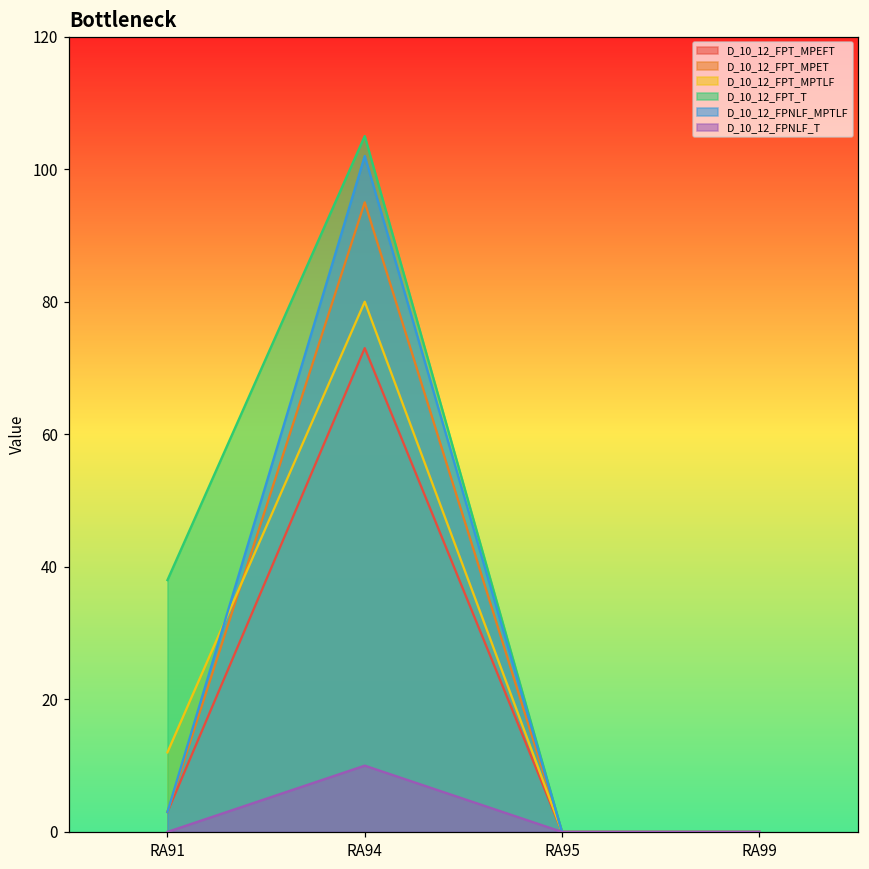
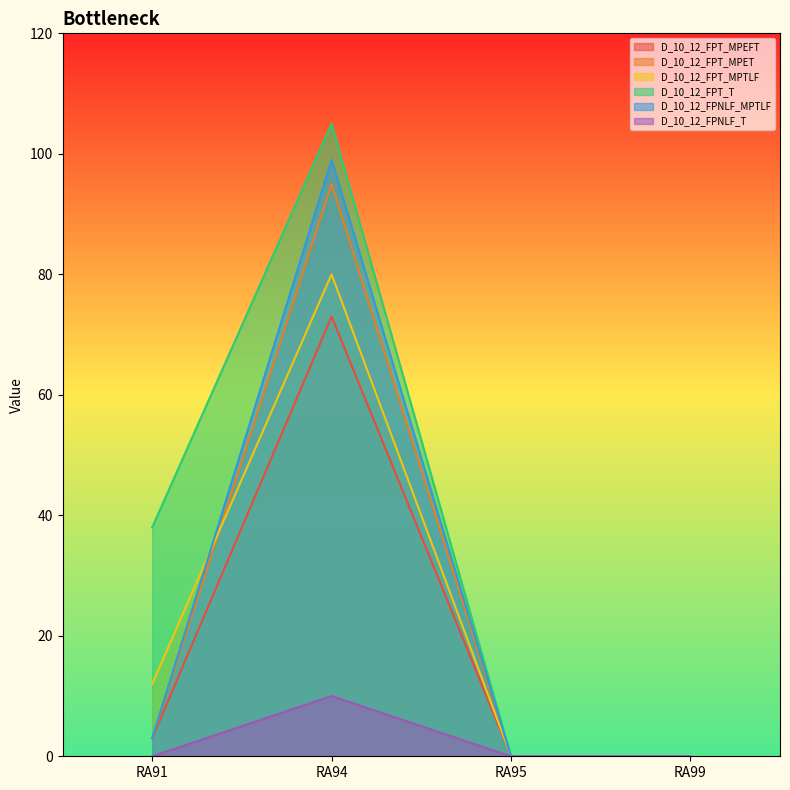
D_10_12_FPNLF_MPTLF, RA94: 102 -> 99
